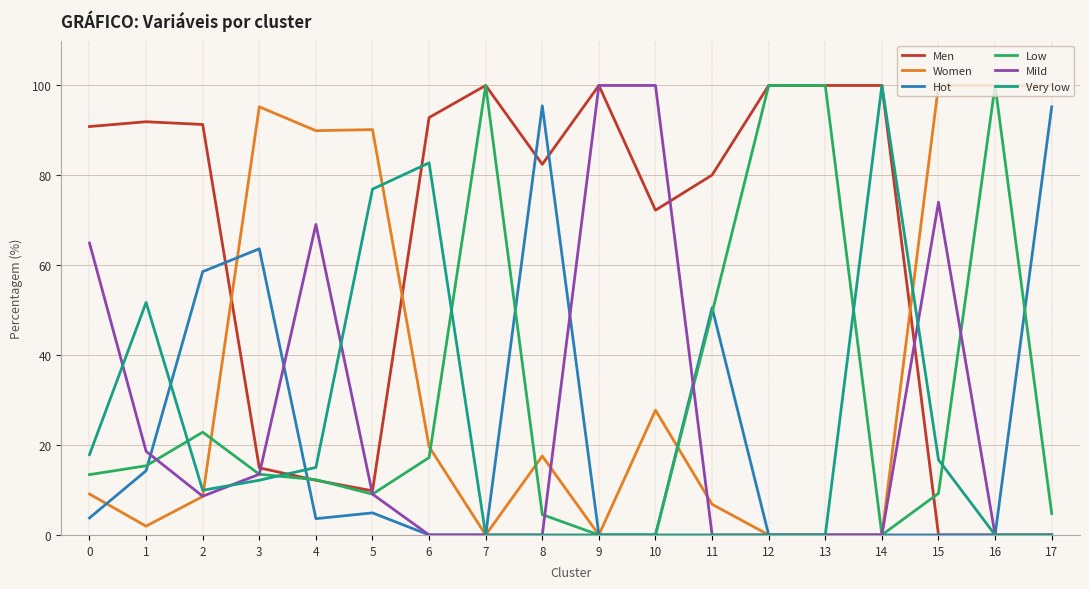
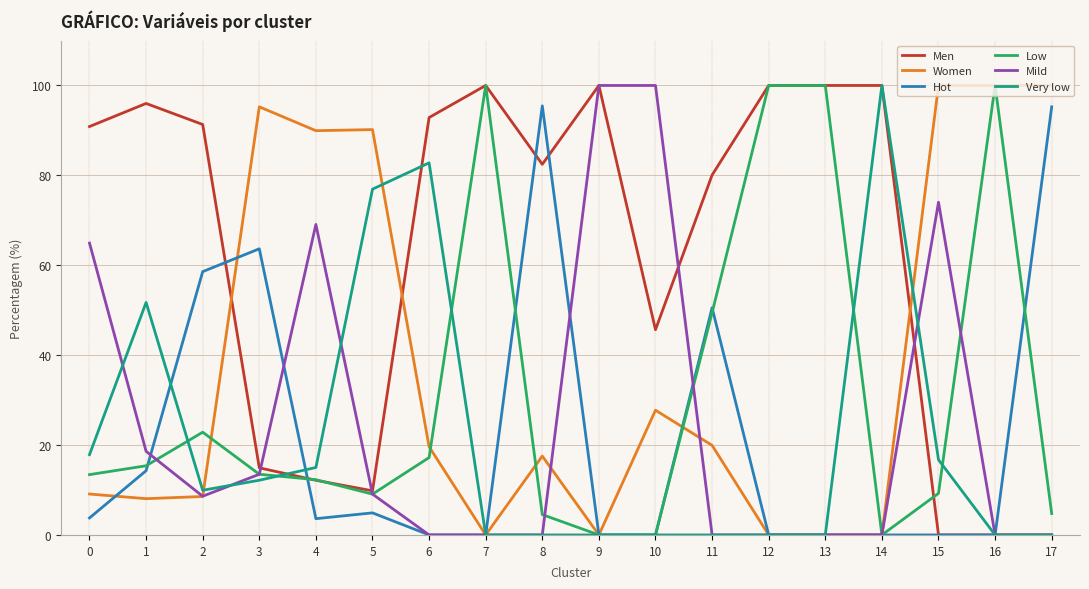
Men, 1: 92 -> 96
Women, 1: 2 -> 8
Men, 10: 72 -> 46
Women, 11: 7 -> 20
